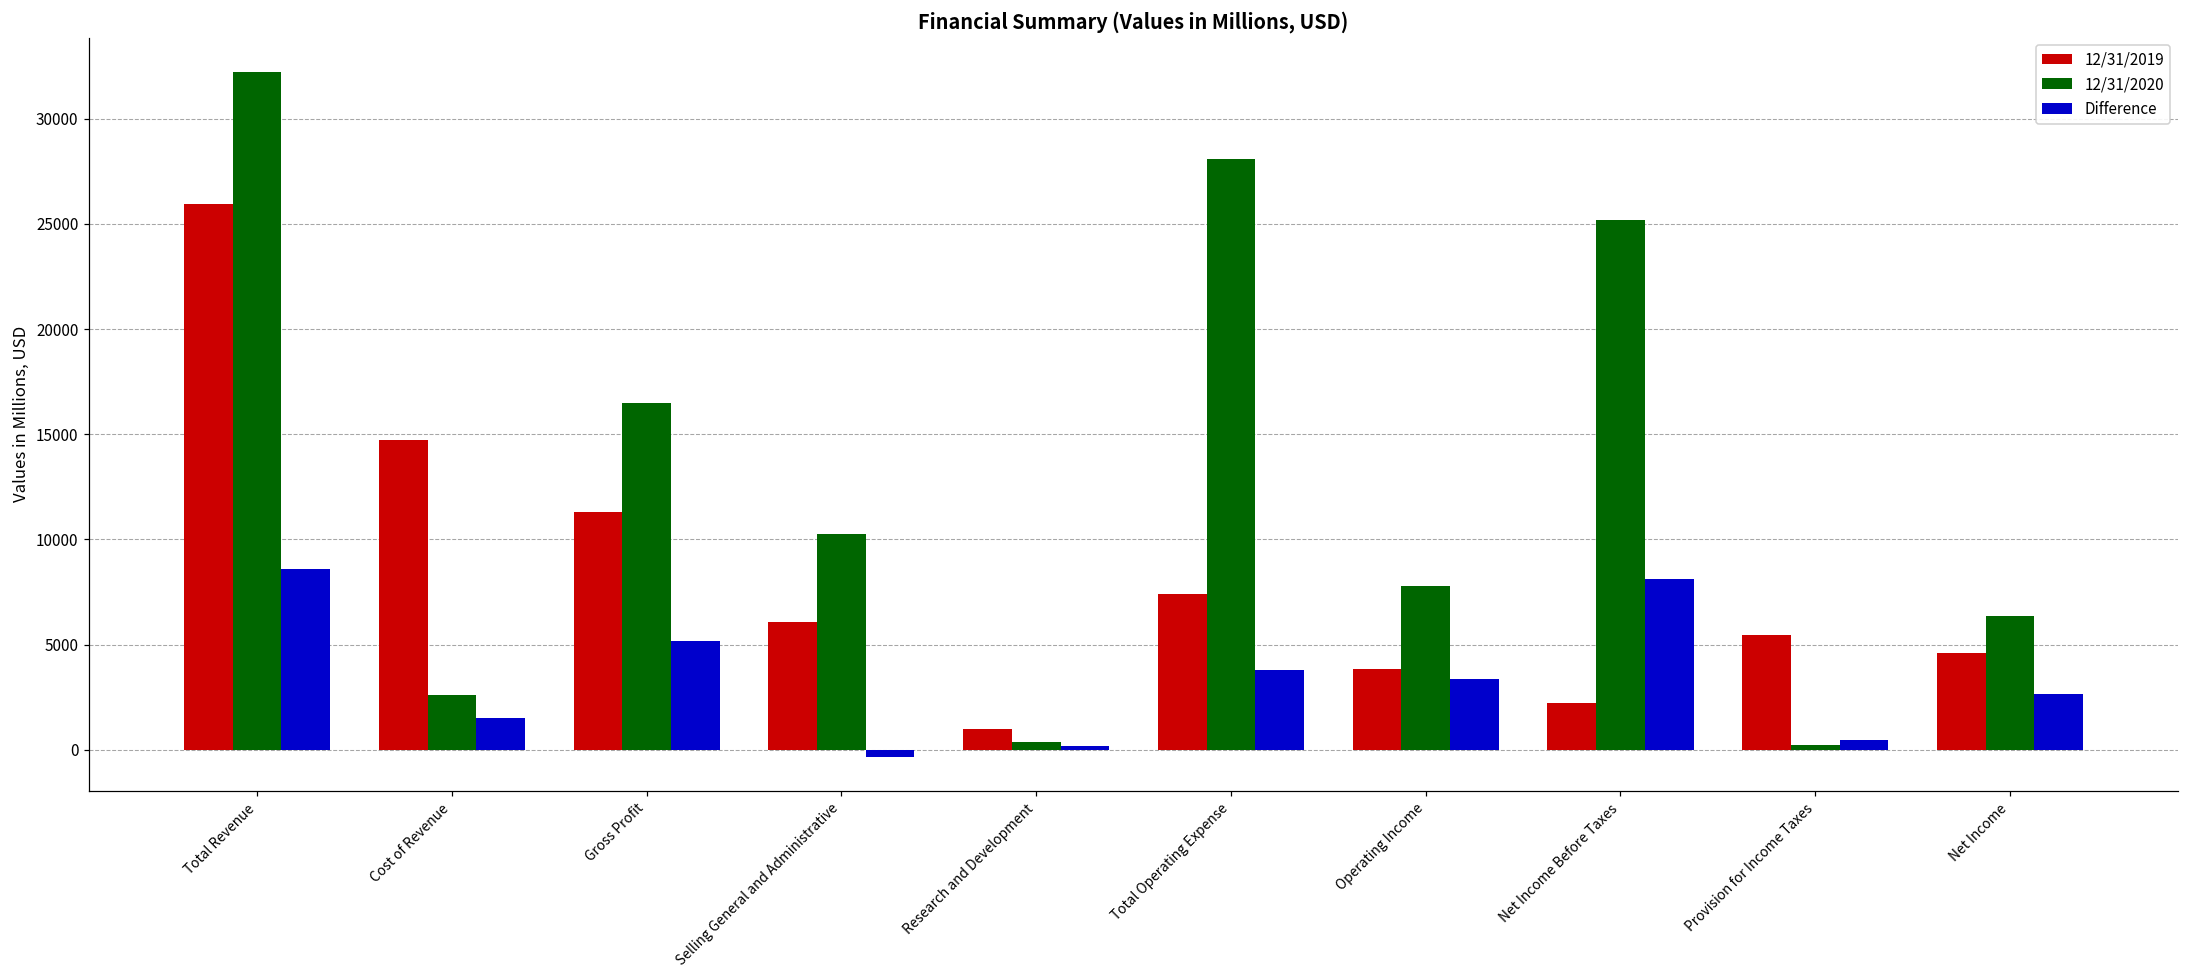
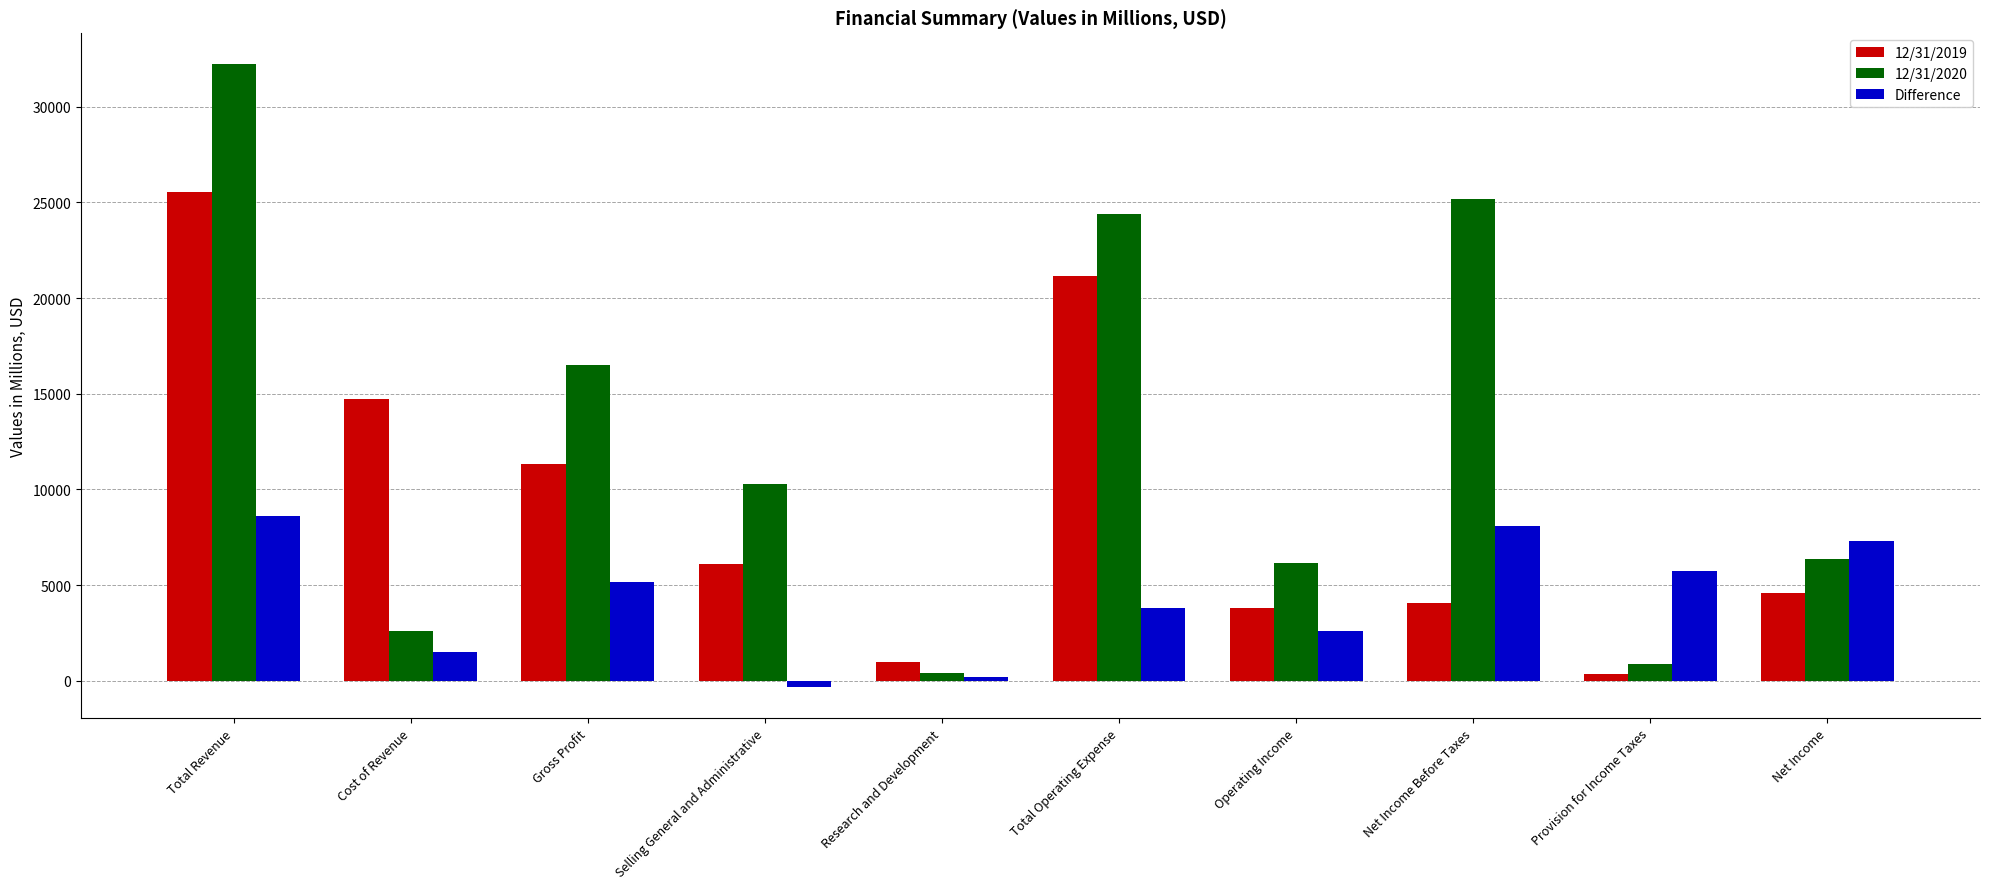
12/31/2019, Total Revenue: 26000 -> 25500
12/31/2019, Total Operating Expense: 7400 -> 21100
12/31/2020, Total Operating Expense: 28100 -> 24400
12/31/2020, Operating Income: 7800 -> 6200
Difference, Operating Income: 3400 -> 2600
12/31/2019, Net Income Before Taxes: 2200 -> 4100
12/31/2019, Provision for Income Taxes: 5500 -> 400
12/31/2020, Provision for Income Taxes: 200 -> 900
Difference, Provision for Income Taxes: 500 -> 5700
Difference, Net Income: 2700 -> 7300
